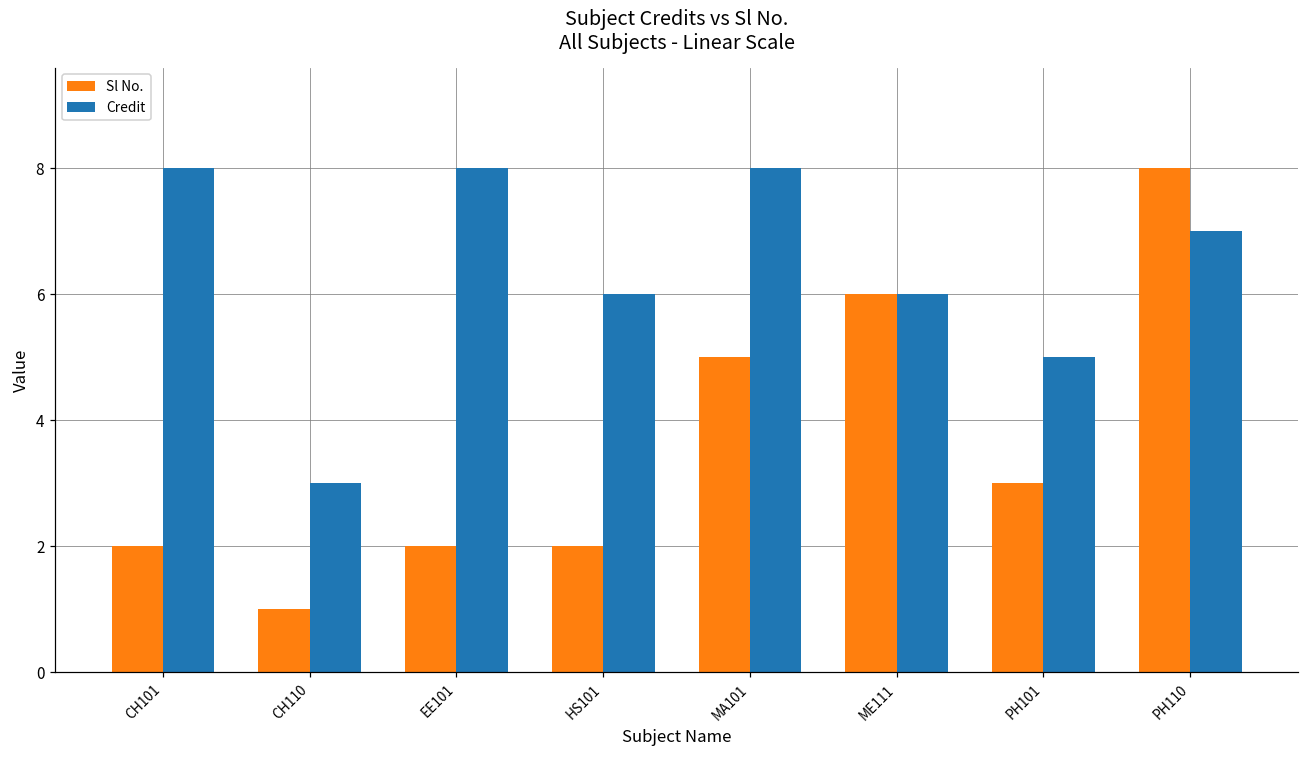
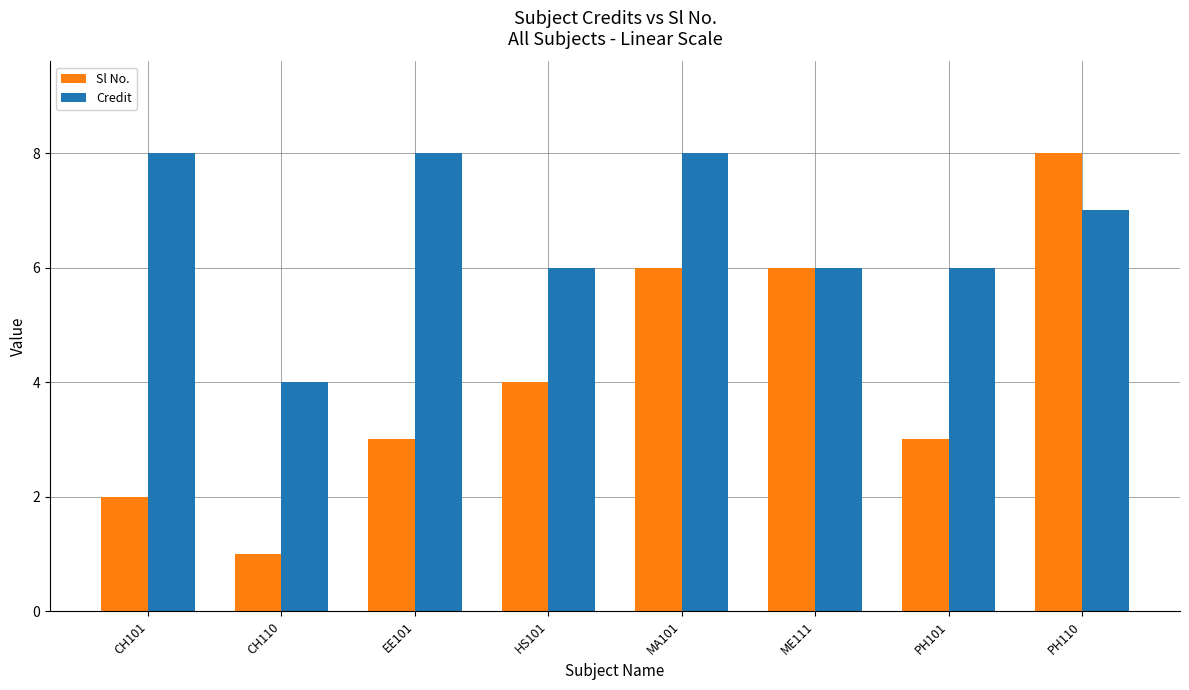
Credit, CH110: 3 -> 4
Sl No., EE101: 2 -> 3
Sl No., HS101: 2 -> 4
Sl No., MA101: 5 -> 6
Credit, PH101: 5 -> 6
